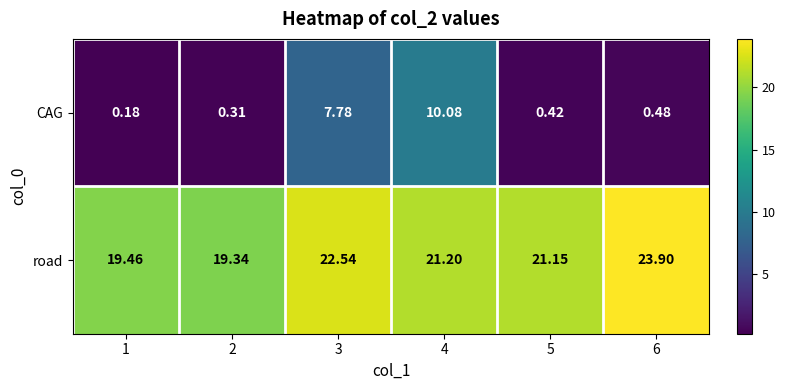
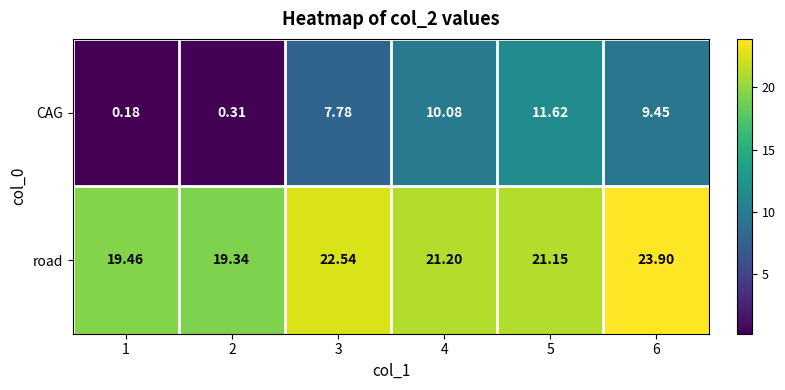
CAG, 5: 0.42 -> 11.62
CAG, 6: 0.48 -> 9.45
